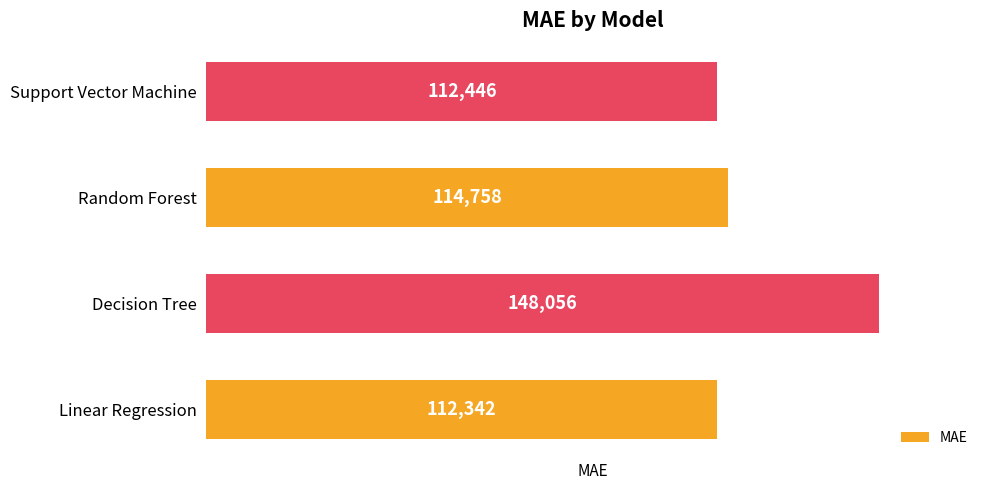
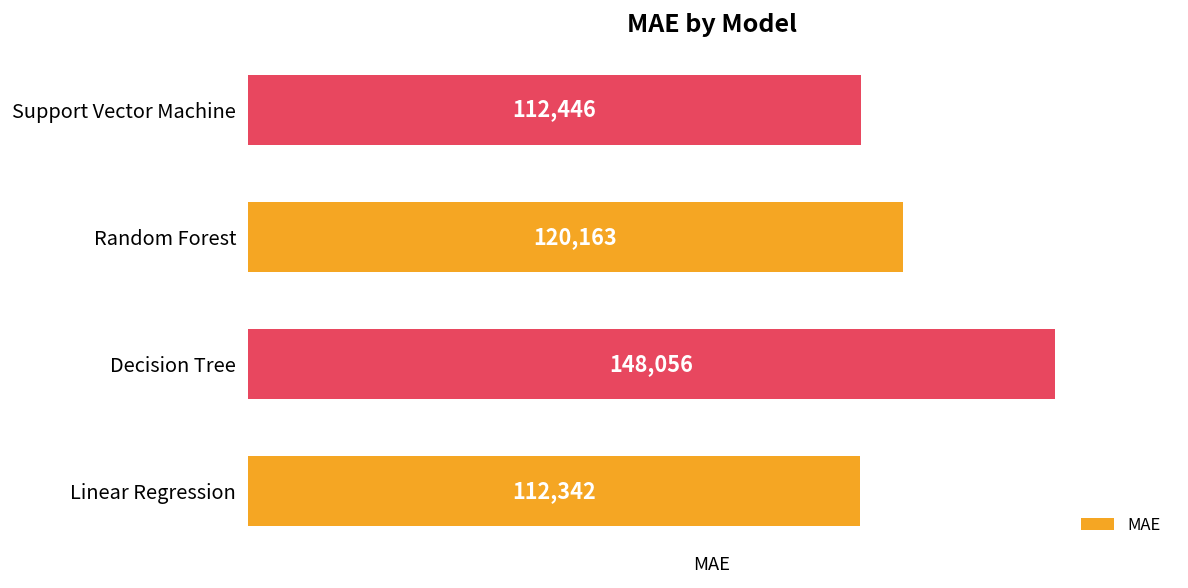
Random Forest: 114,758 -> 120,163
